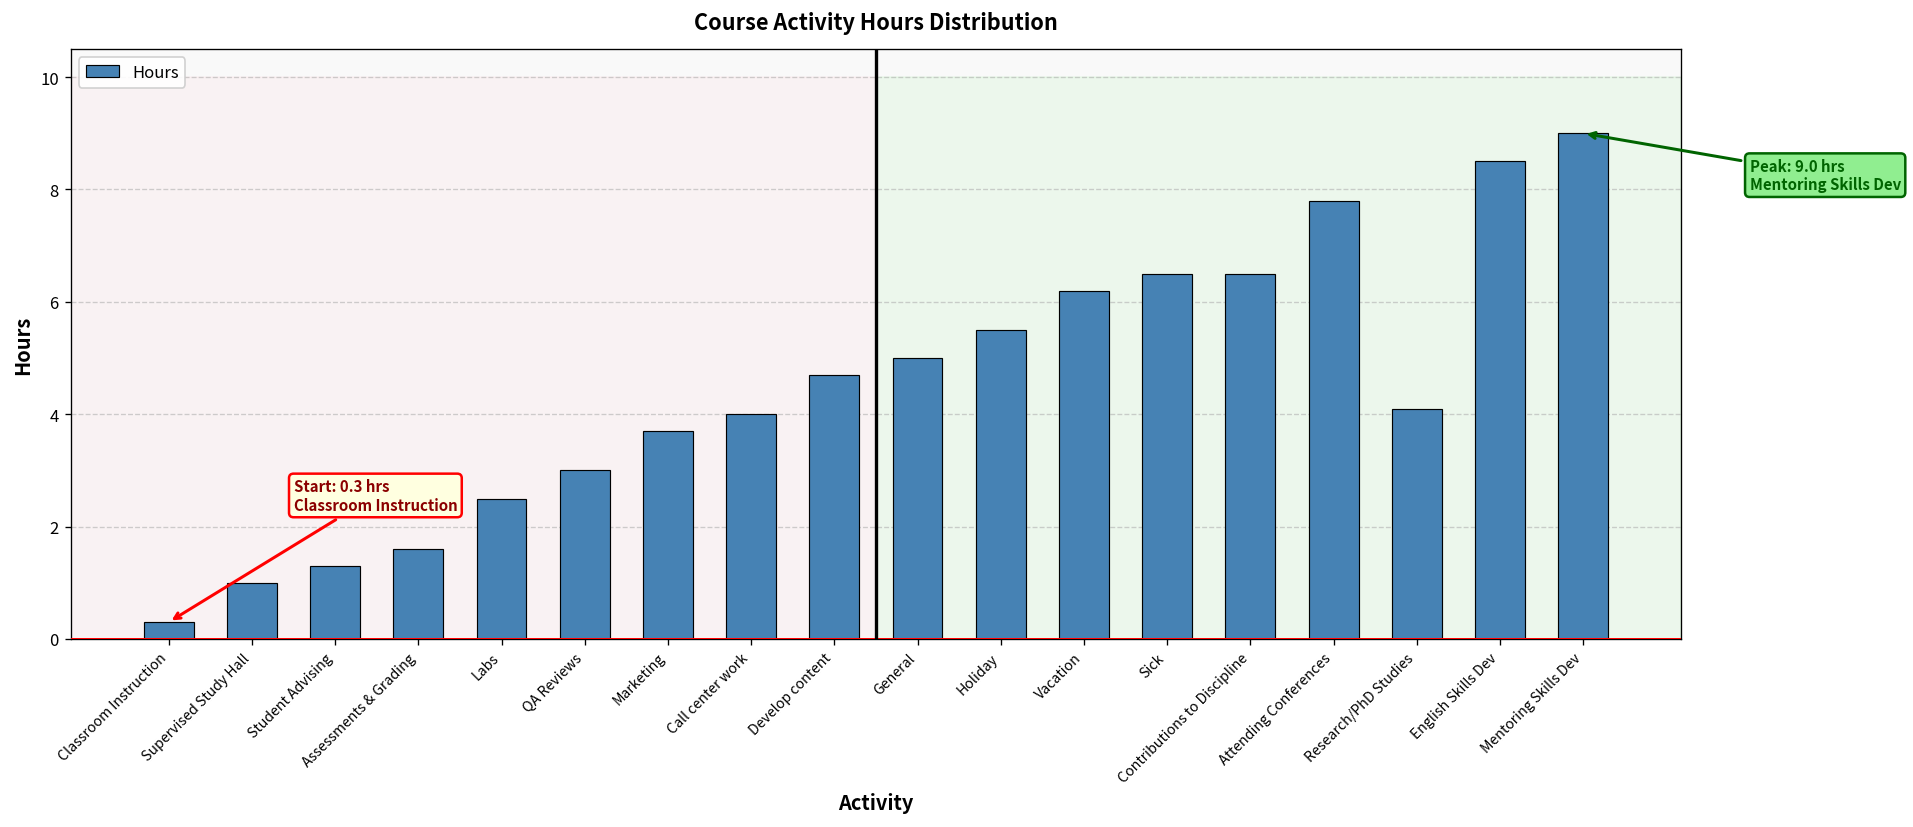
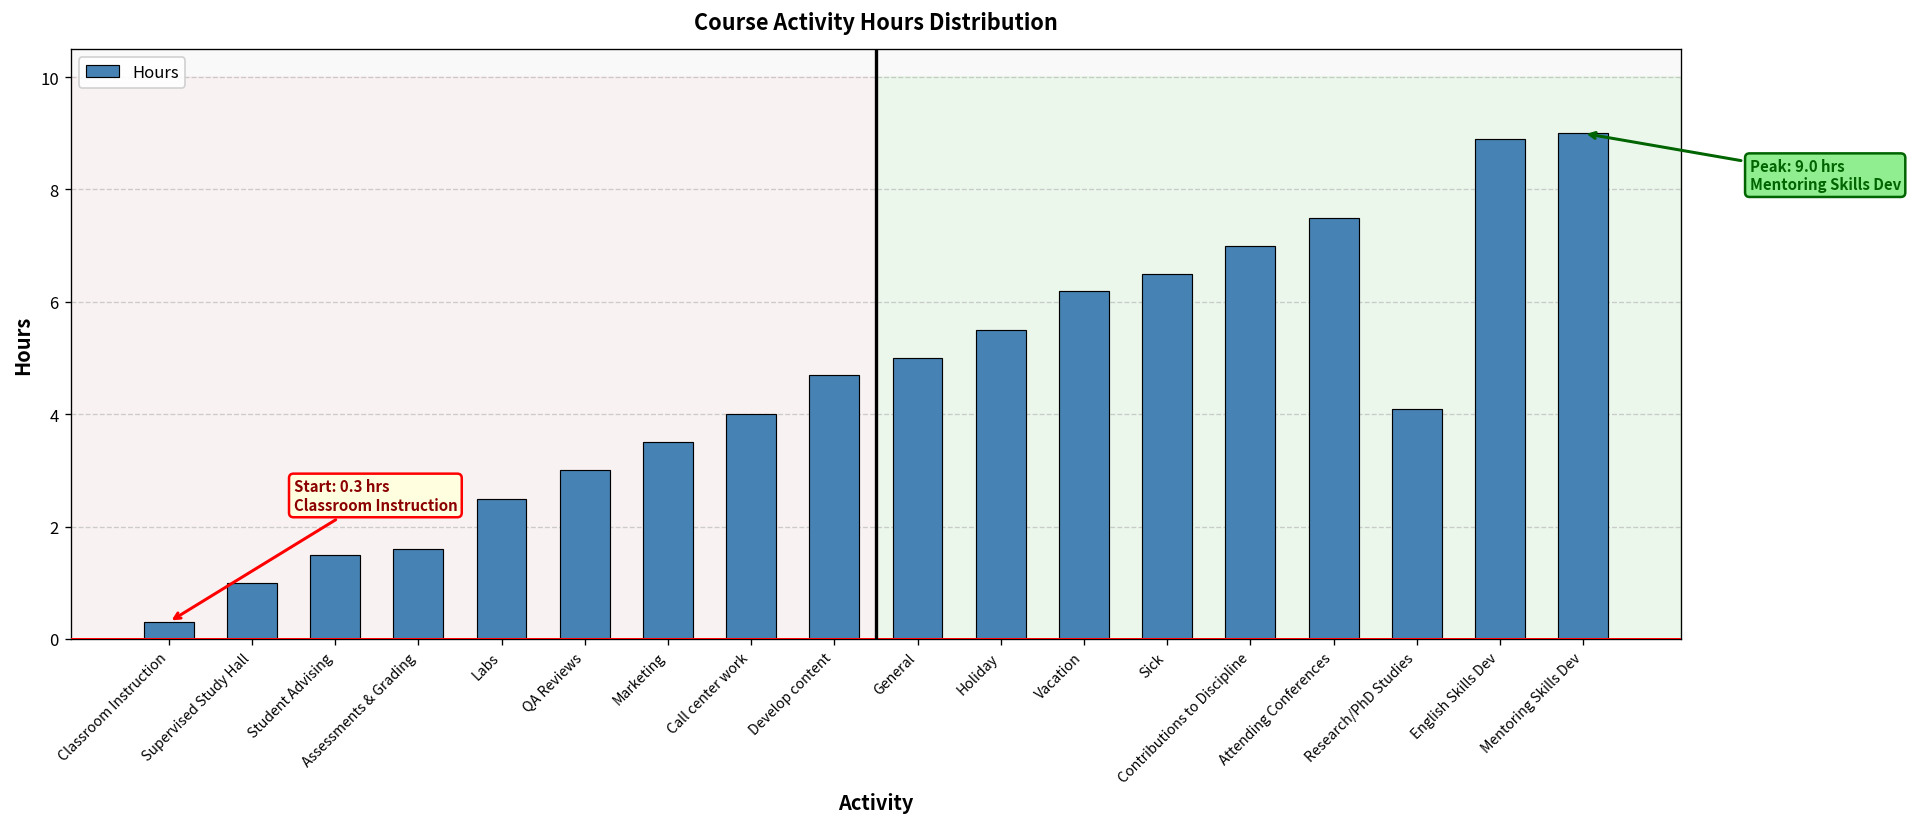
Student Advising: 1.3 -> 1.5
Marketing: 3.7 -> 3.5
Contributions to Discipline: 6.5 -> 7.0
Attending Conferences: 7.8 -> 7.5
English Skills Dev: 8.5 -> 8.9
